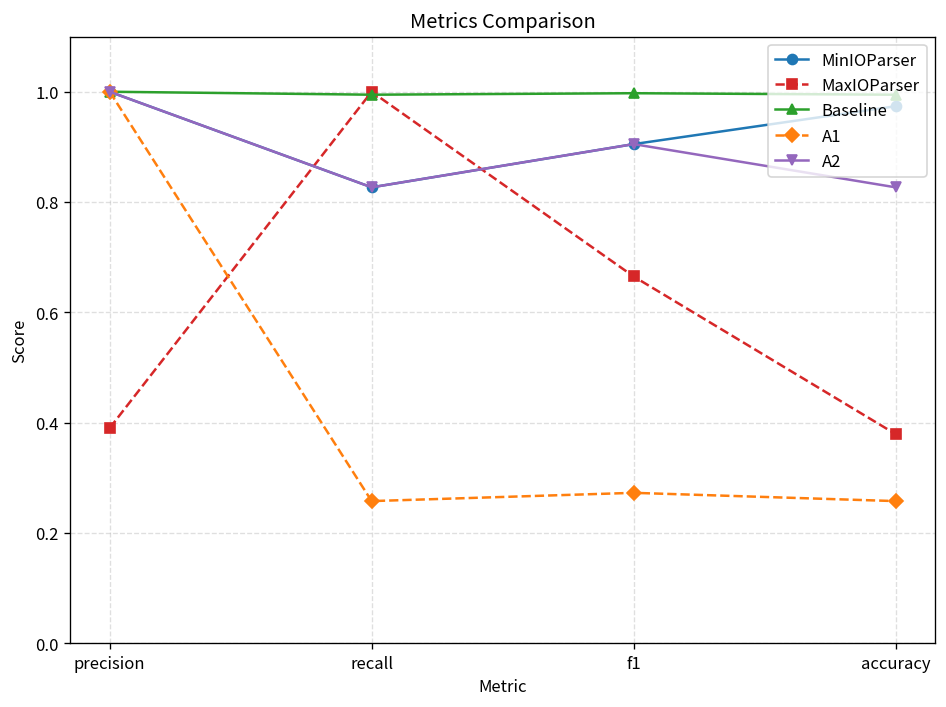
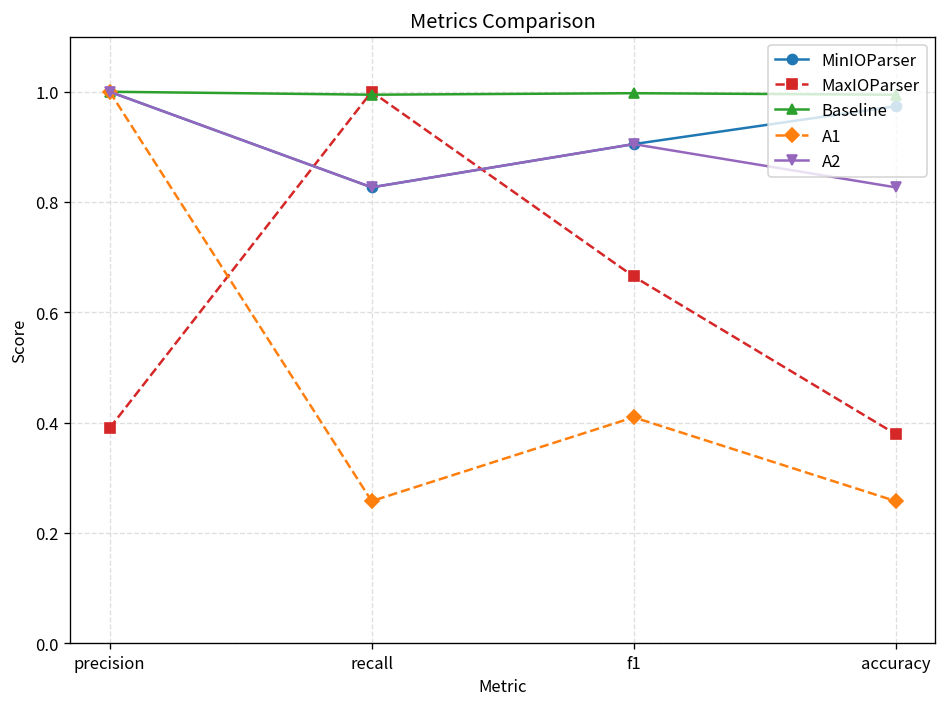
A1, f1: 0.27 -> 0.41
